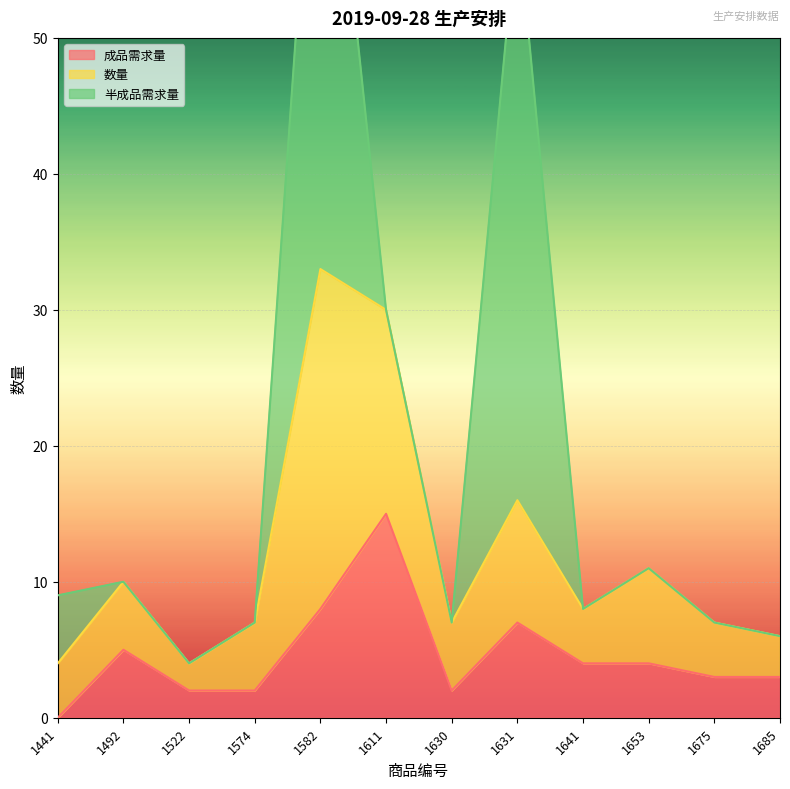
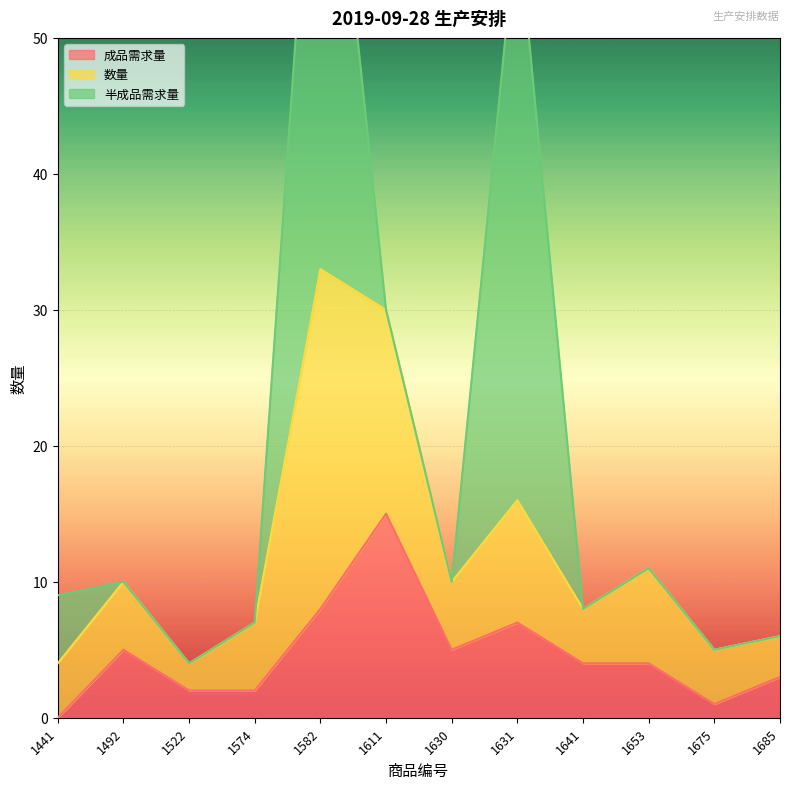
成品需求量, 1630: 2 -> 5
成品需求量, 1675: 3 -> 1
